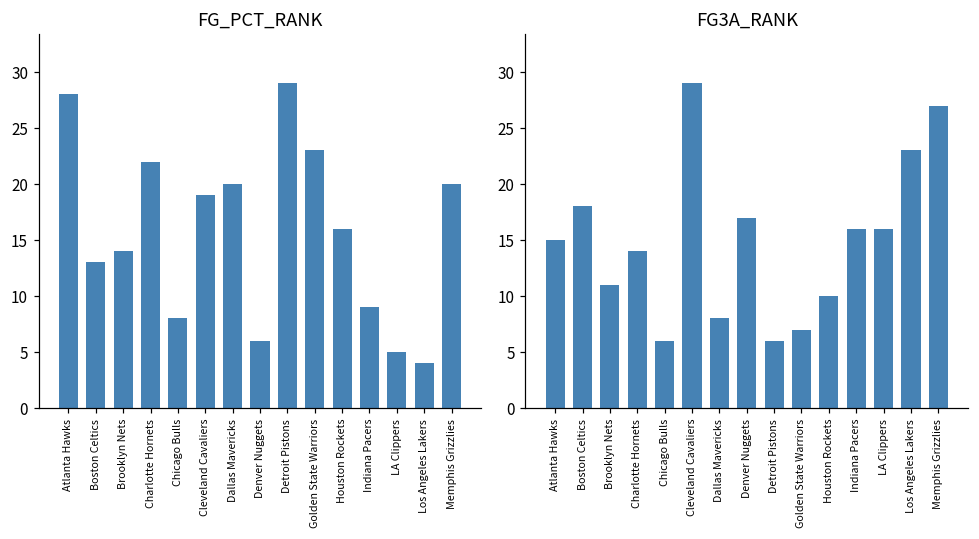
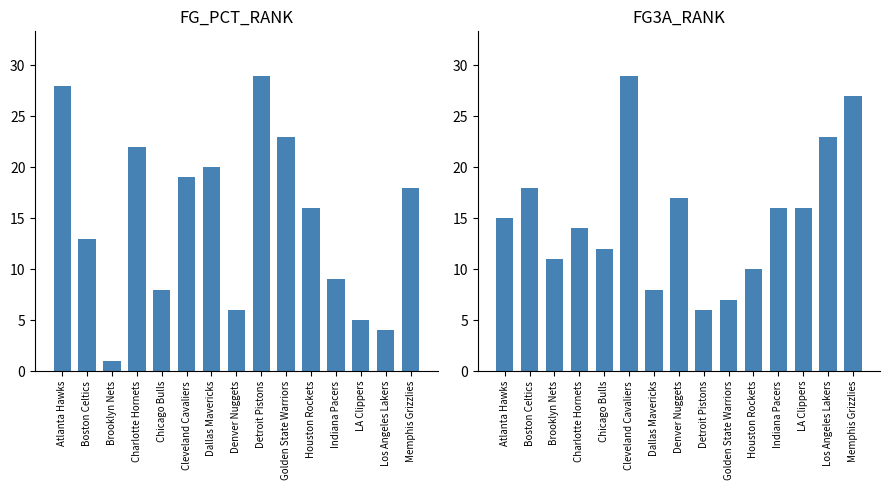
FG_PCT_RANK, Brooklyn Nets: 14 -> 1
FG_PCT_RANK, Memphis Grizzlies: 20 -> 18
FG3A_RANK, Chicago Bulls: 6 -> 12
